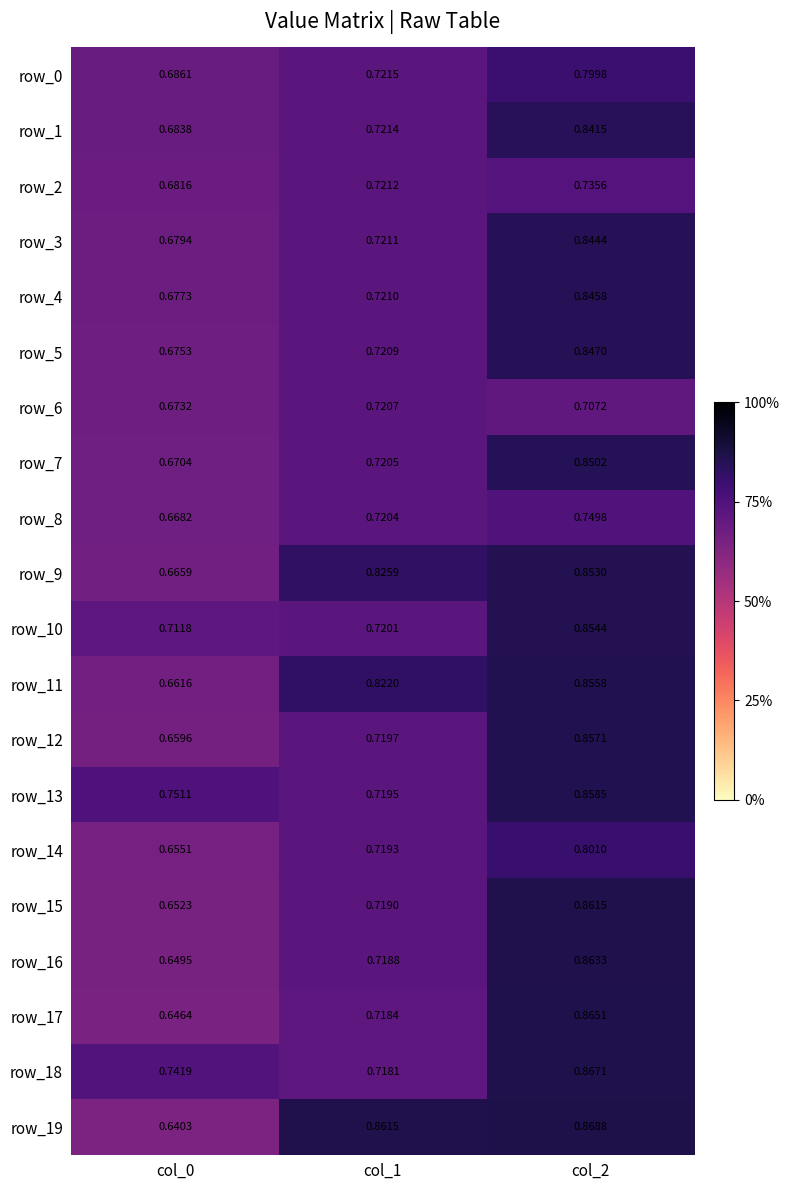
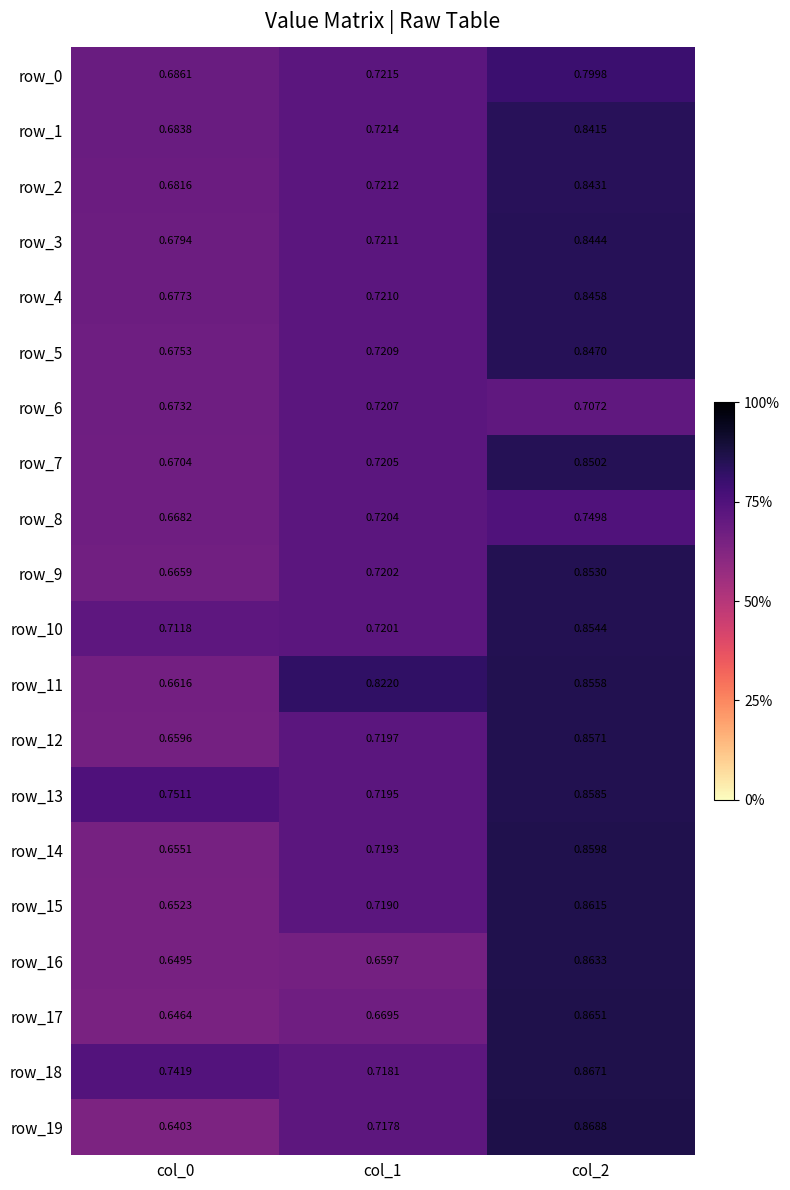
row_2, col_2: 0.7356 -> 0.8431
row_9, col_1: 0.8259 -> 0.7202
row_14, col_2: 0.8010 -> 0.8598
row_16, col_1: 0.7188 -> 0.6597
row_17, col_1: 0.7184 -> 0.6695
row_19, col_1: 0.8615 -> 0.7178
